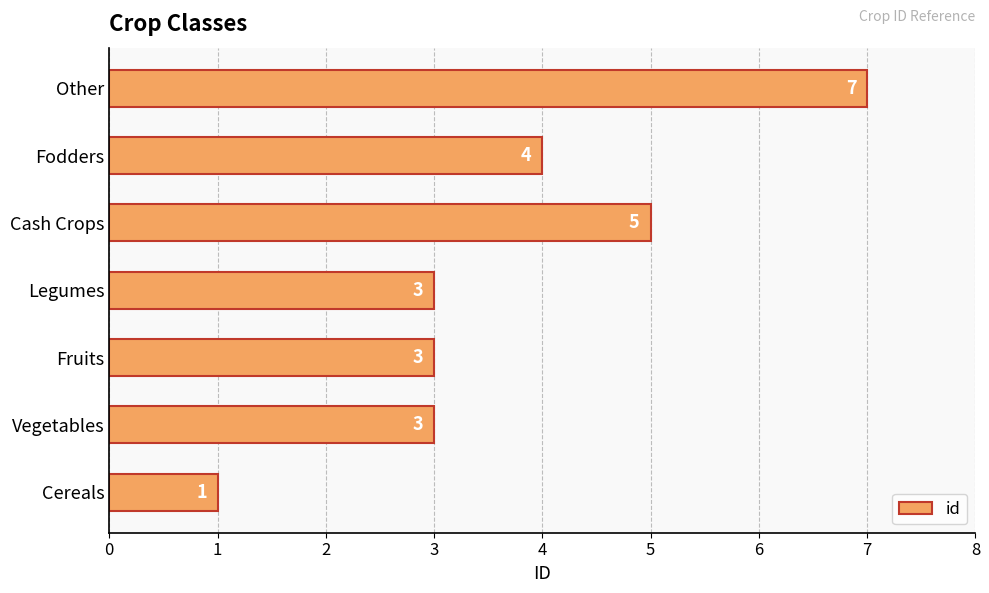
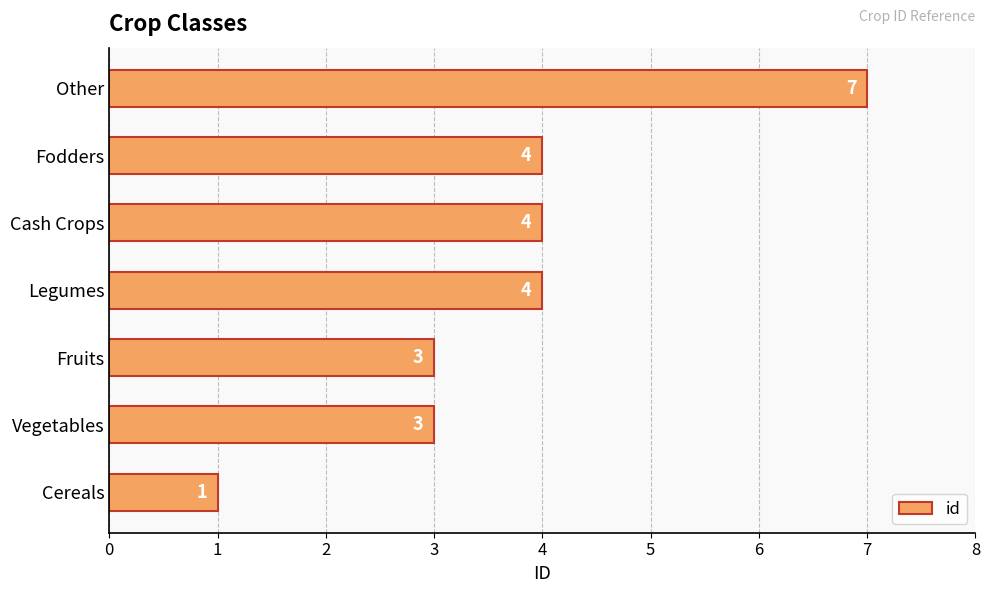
Cash Crops: 5 -> 4
Legumes: 3 -> 4
